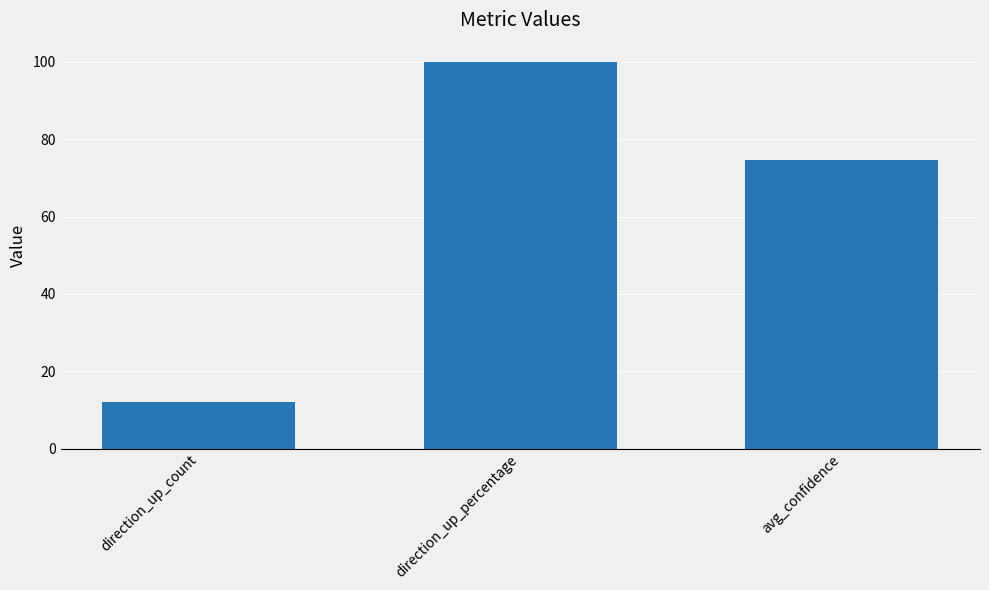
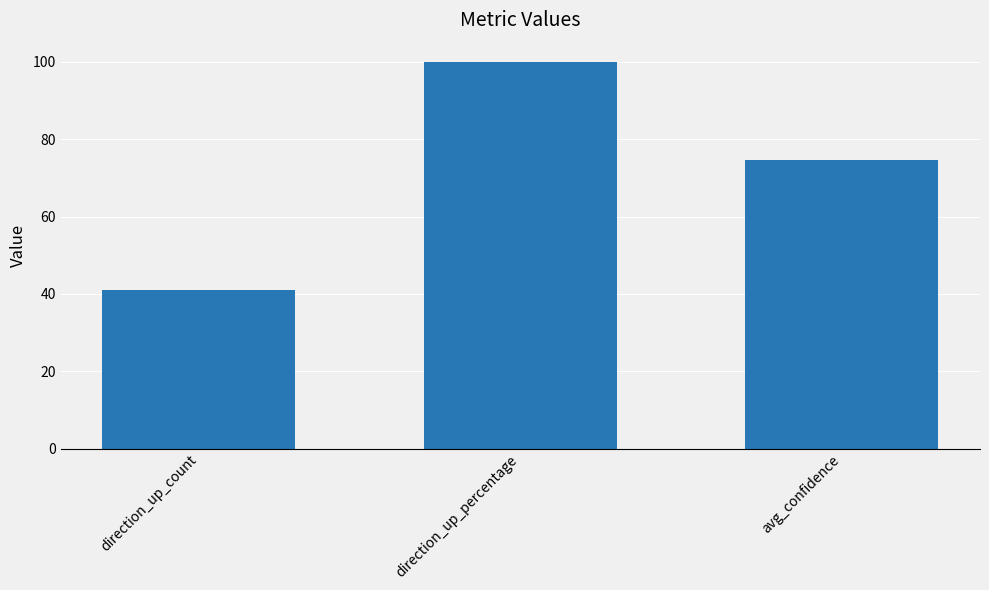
direction_up_count: 12 -> 41
